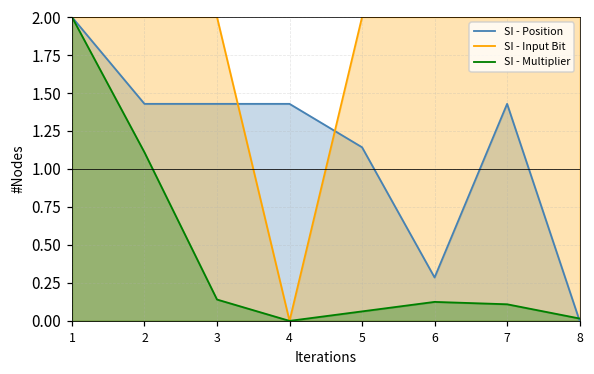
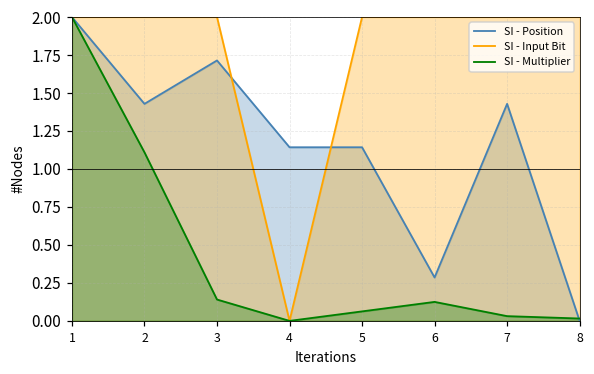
SI - Position, 3: 1.43 -> 1.71
SI - Position, 4: 1.43 -> 1.14
SI - Multiplier, 7: 0.11 -> 0.03
